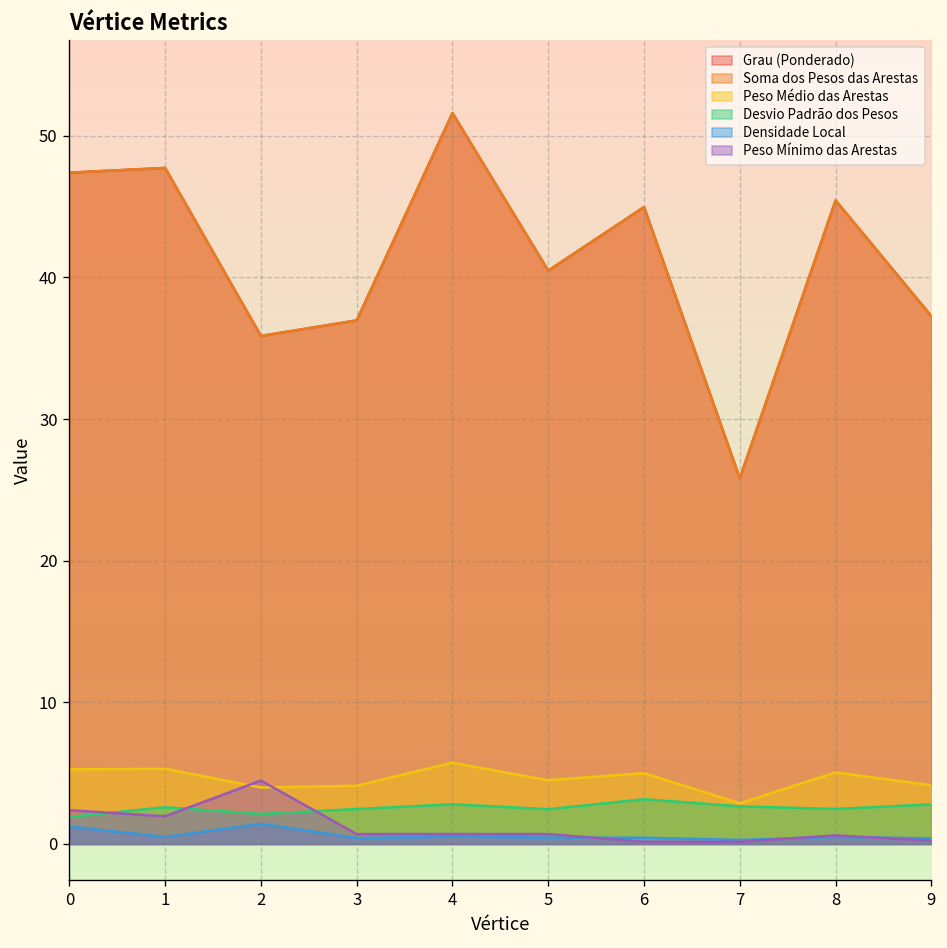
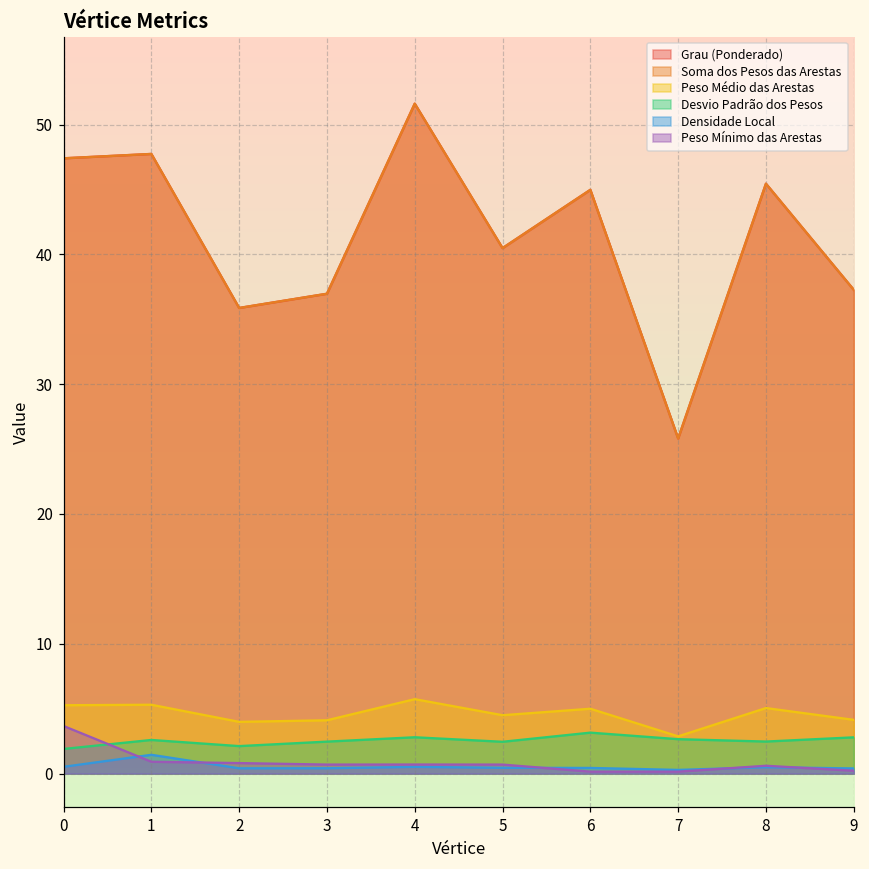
Densidade Local, 0: 1.2 -> 0.5
Peso Mínimo das Arestas, 0: 2.4 -> 3.7
Densidade Local, 1: 0.5 -> 1.4
Peso Mínimo das Arestas, 1: 2.0 -> 0.9
Densidade Local, 2: 1.4 -> 0.4
Peso Mínimo das Arestas, 2: 4.5 -> 0.8
